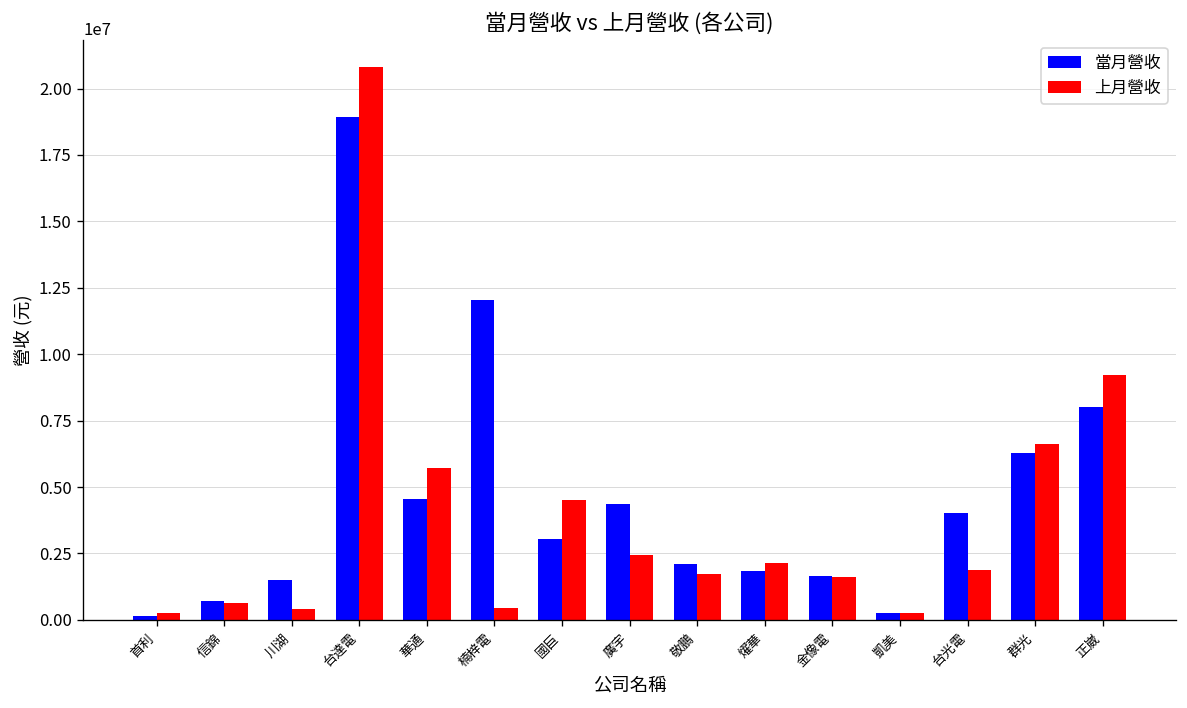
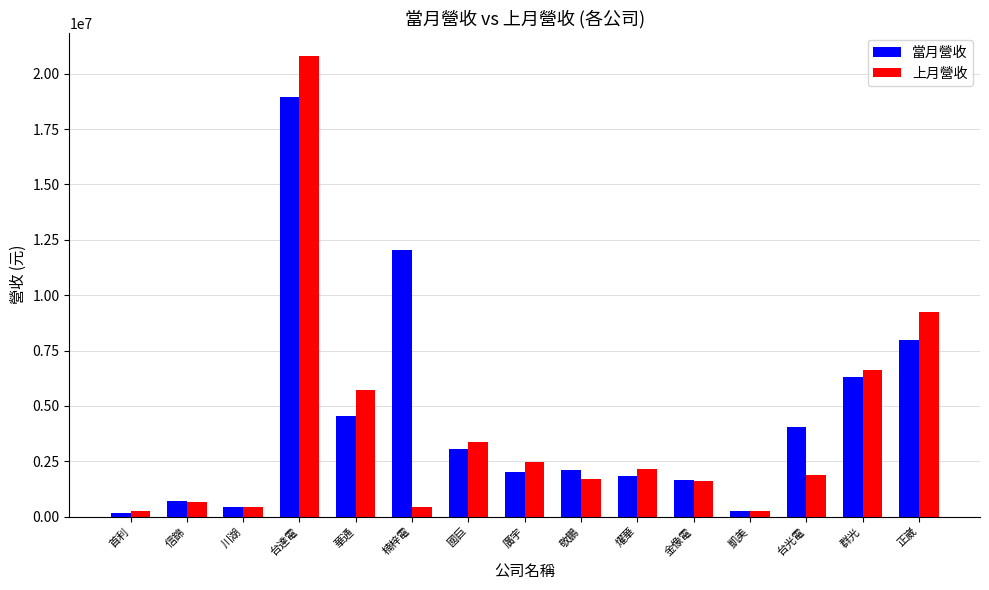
當月營收, 川湖: 1500000 -> 400000
上月營收, 國巨: 4500000 -> 3300000
當月營收, 廣宇: 4400000 -> 2000000
